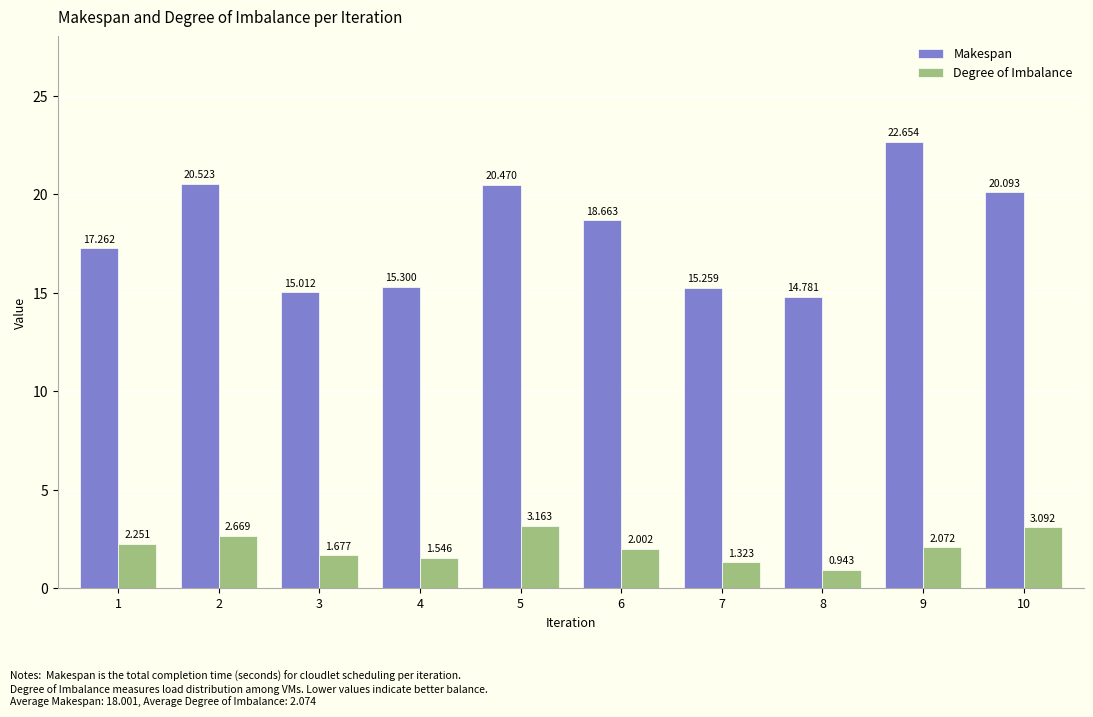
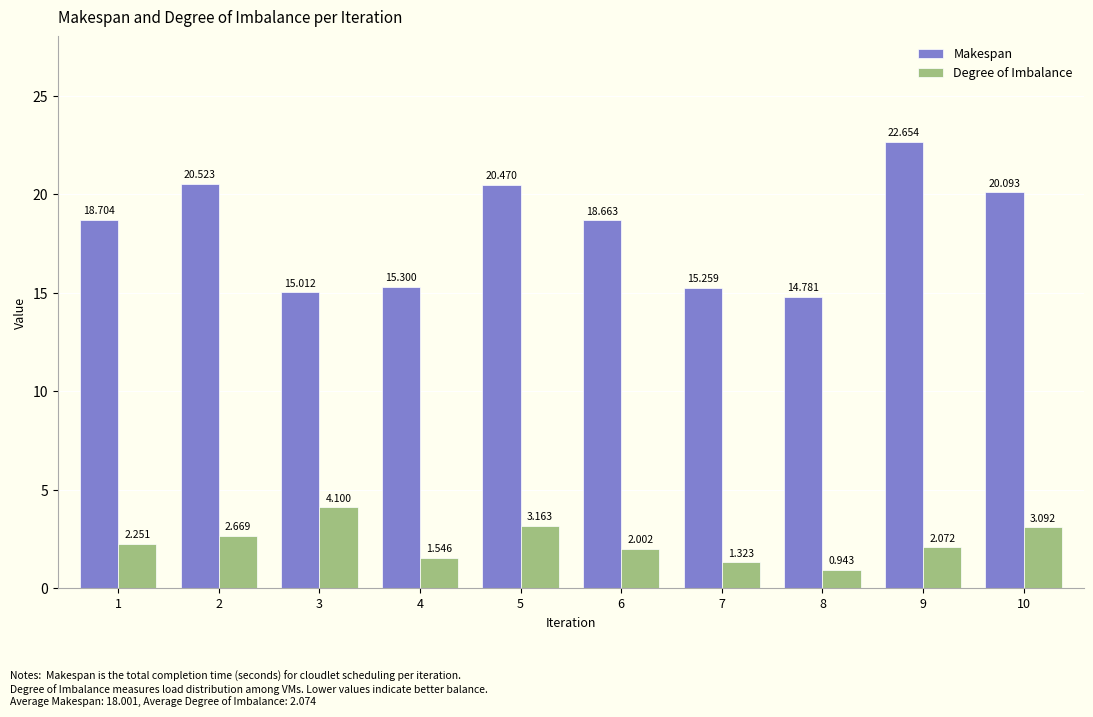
Makespan, 1: 17.262 -> 18.704
Degree of Imbalance, 3: 1.677 -> 4.100
